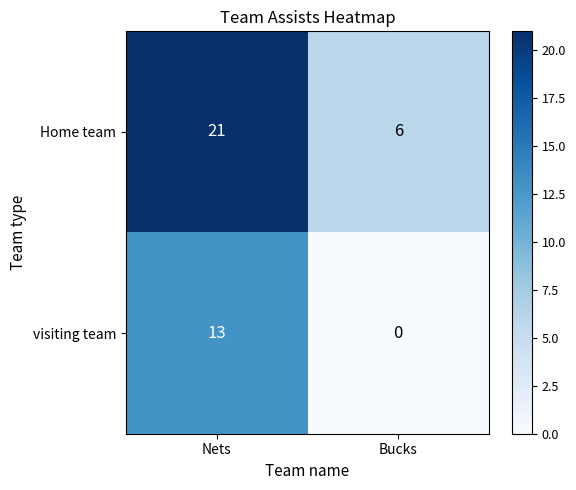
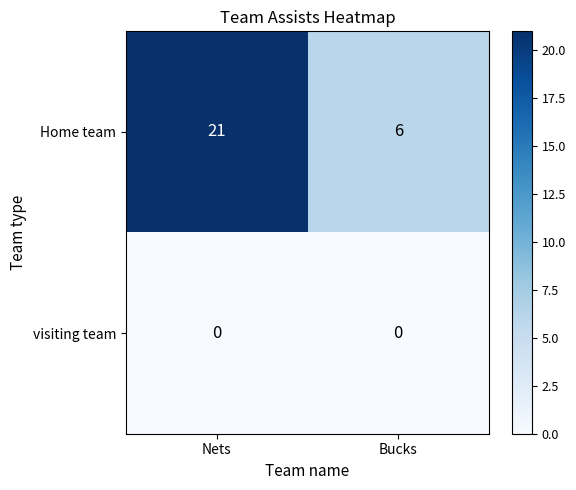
visiting team, Nets: 13 -> 0
